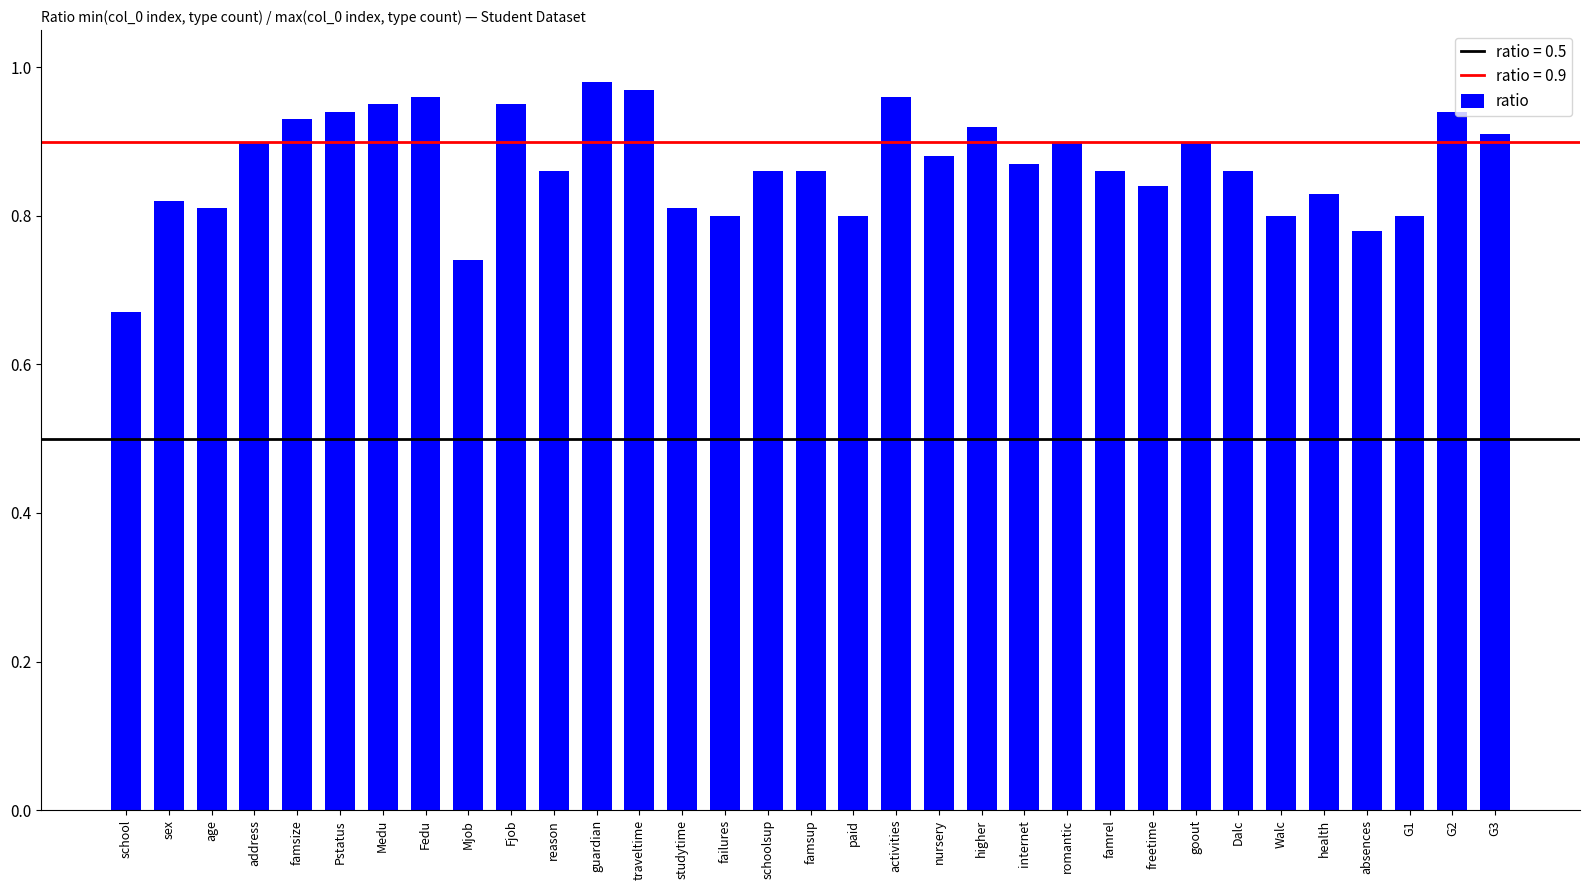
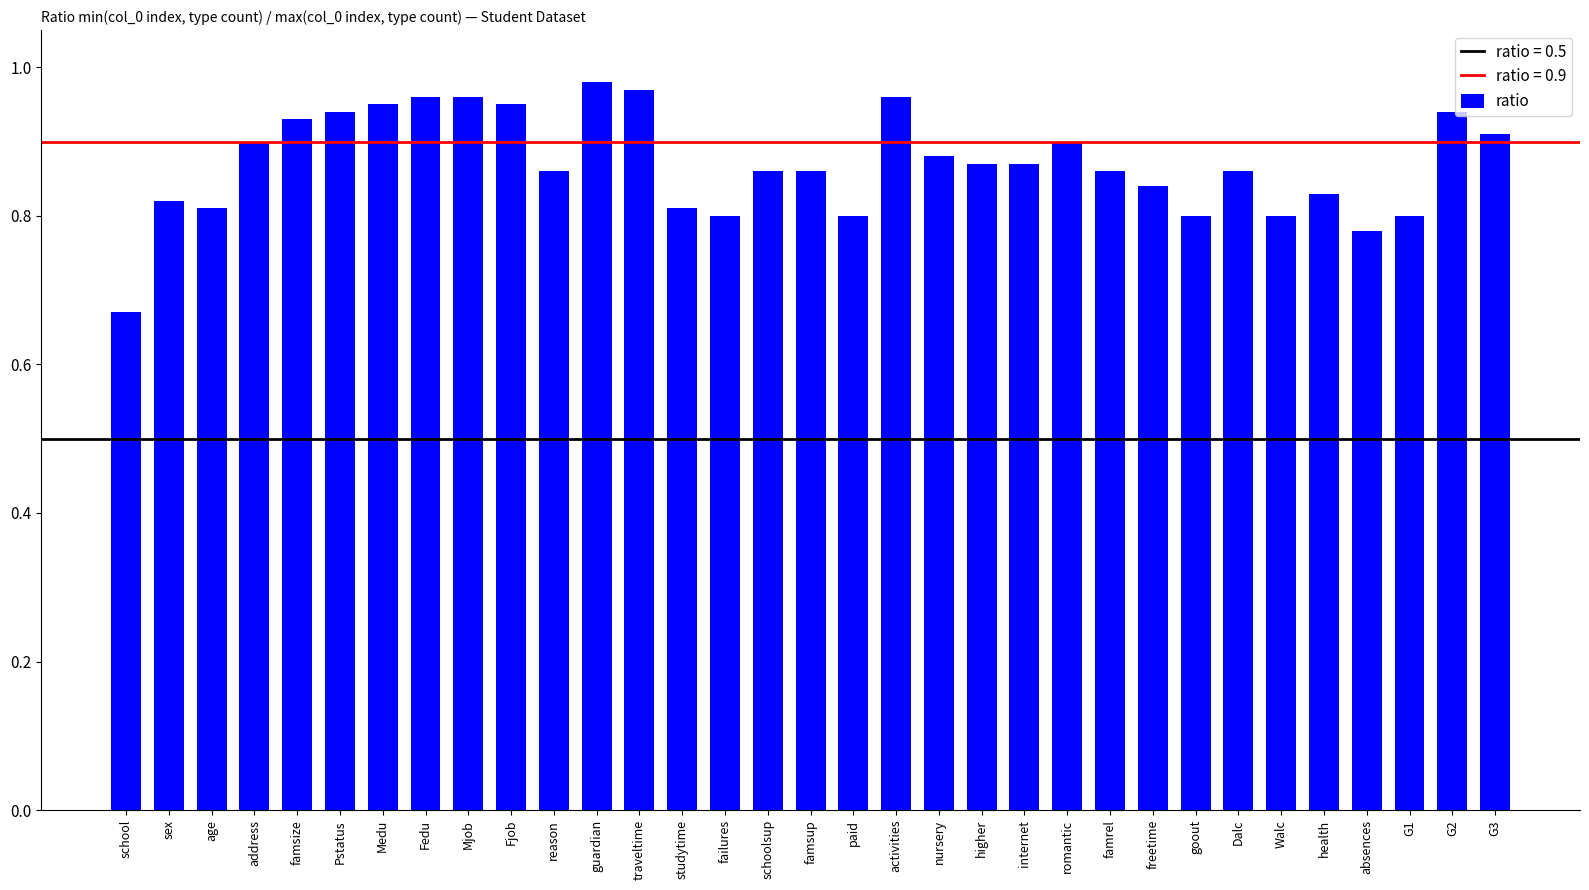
Mjob: 0.74 -> 0.96
higher: 0.92 -> 0.87
goout: 0.9 -> 0.8
